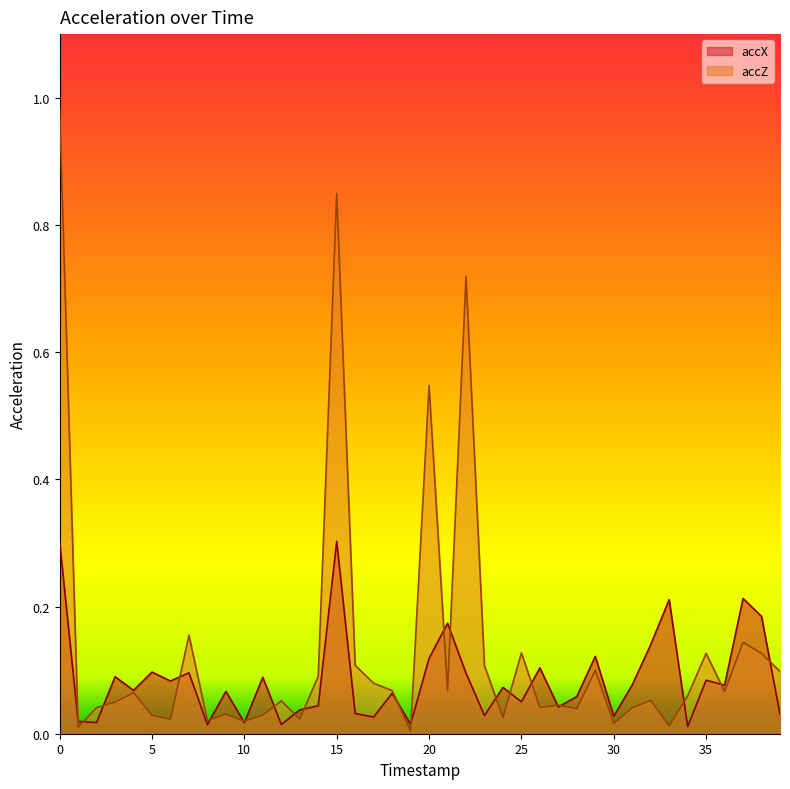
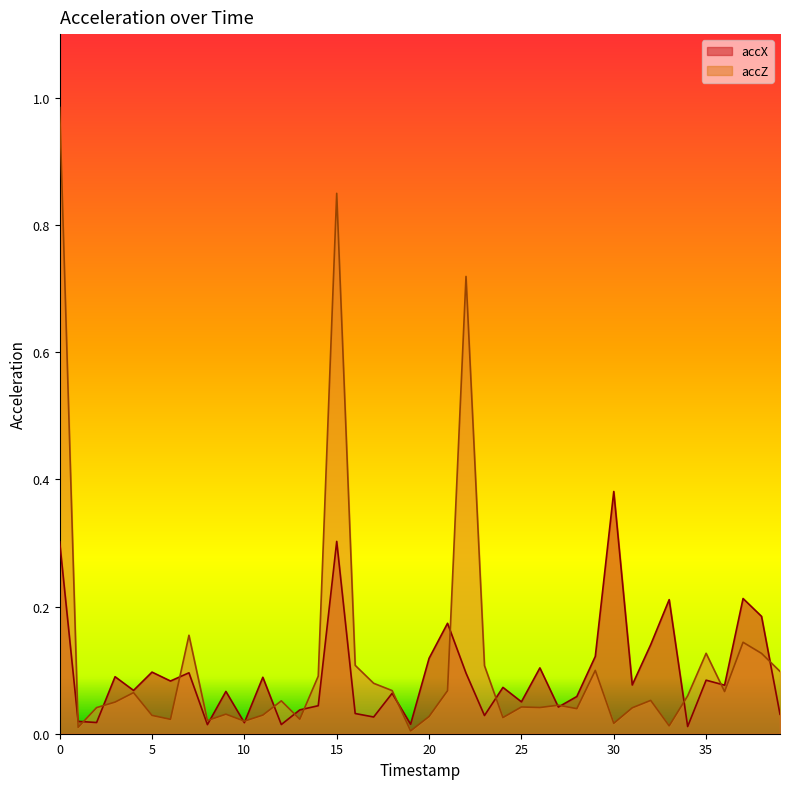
accZ, 20: 0.55 -> 0.03
accZ, 25: 0.13 -> 0.04
accX, 30: 0.03 -> 0.38
